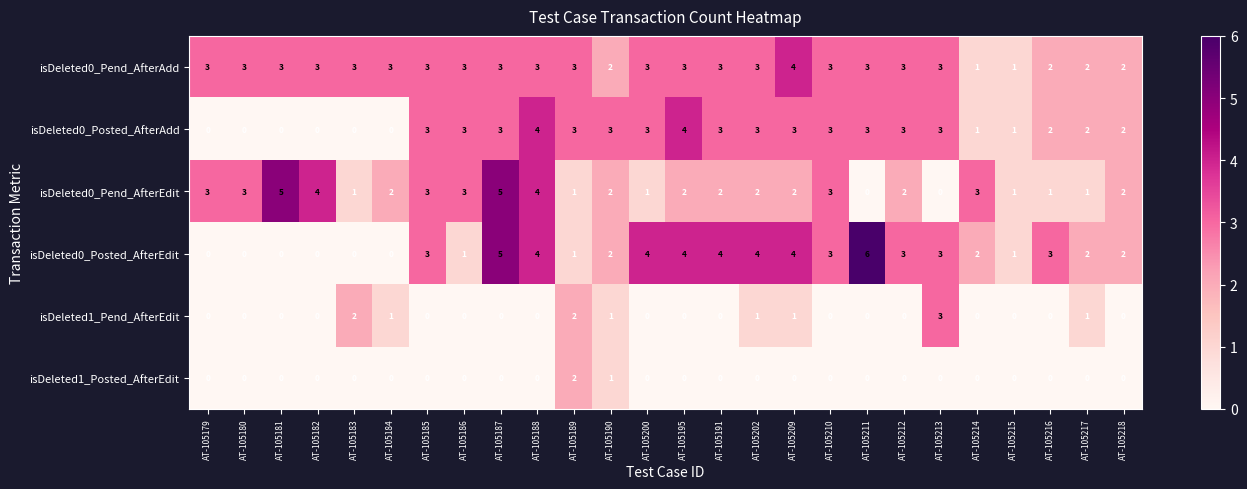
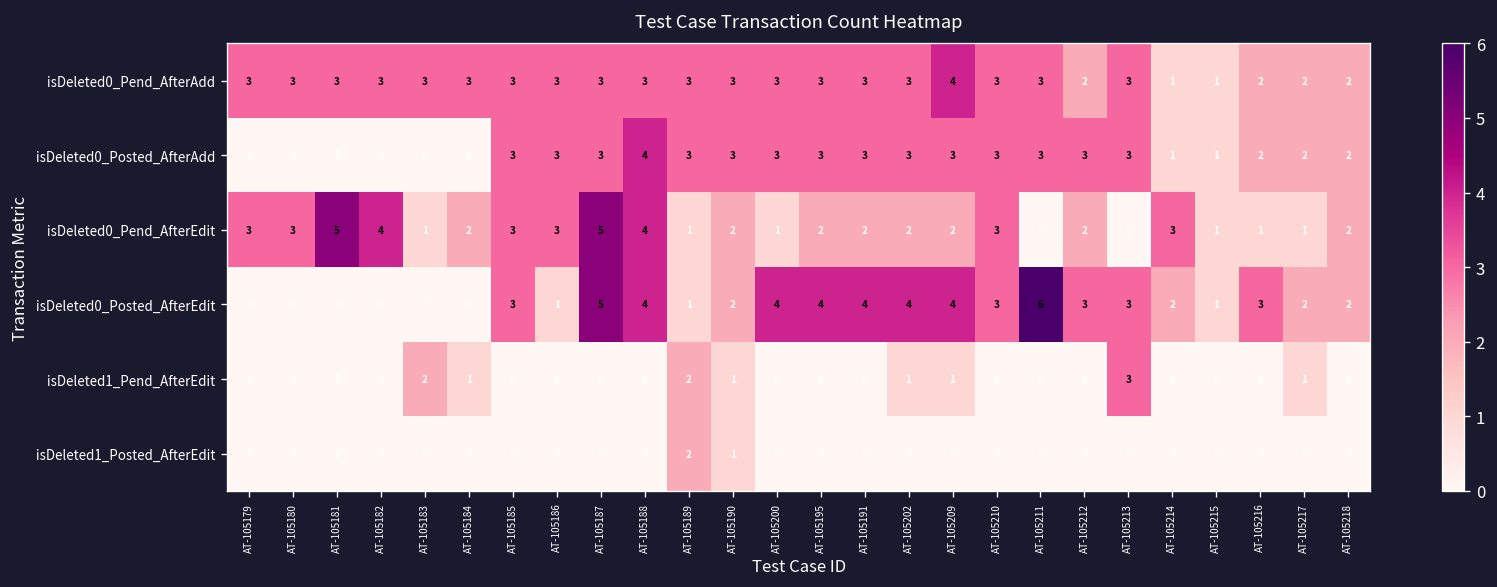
isDeleted0_Pend_AfterAdd, AT-105190: 2 -> 3
isDeleted0_Pend_AfterAdd, AT-105212: 3 -> 2
isDeleted0_Posted_AfterAdd, AT-105195: 4 -> 3
